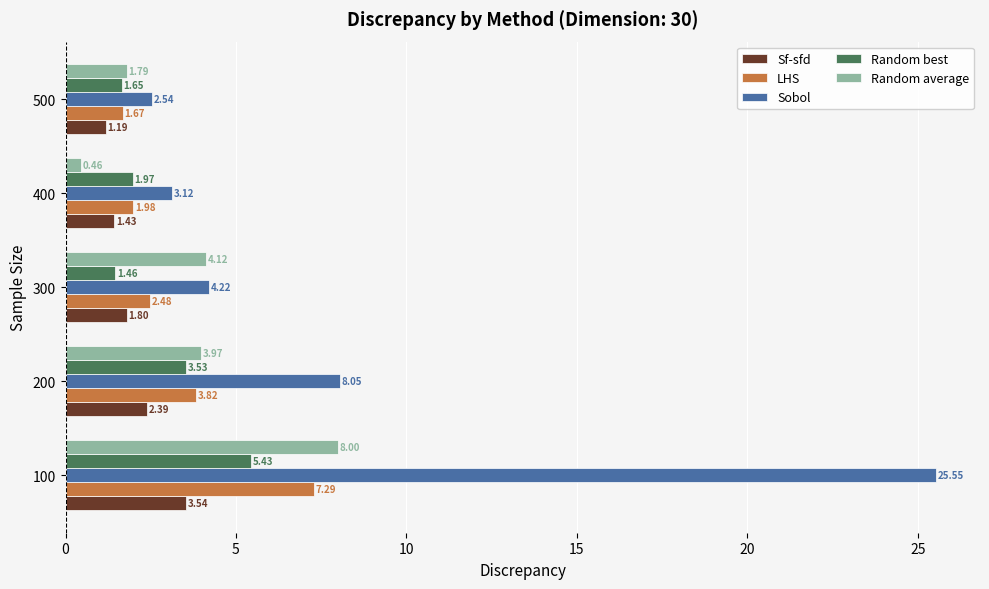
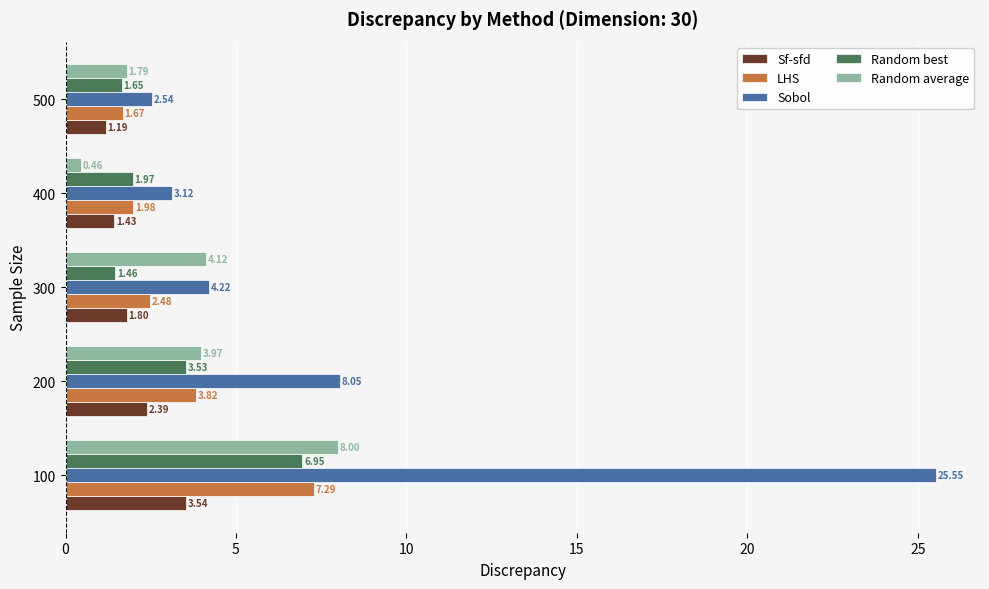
Random best, 100: 5.43 -> 6.95
